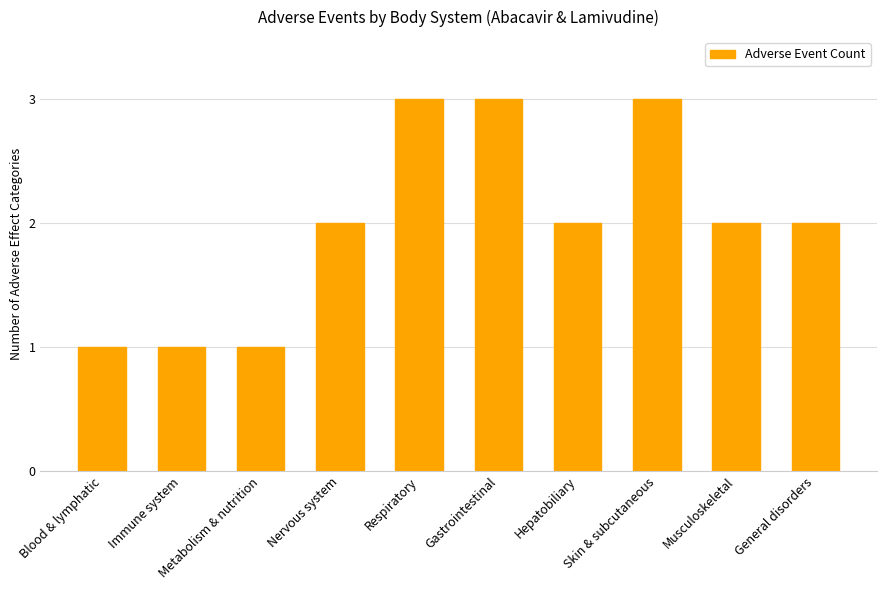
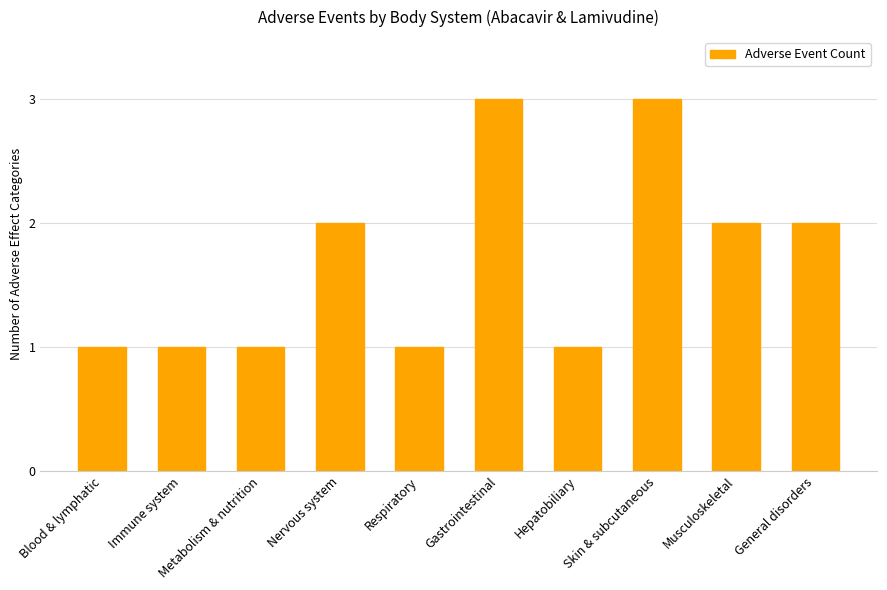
Respiratory: 3 -> 1
Hepatobiliary: 2 -> 1
